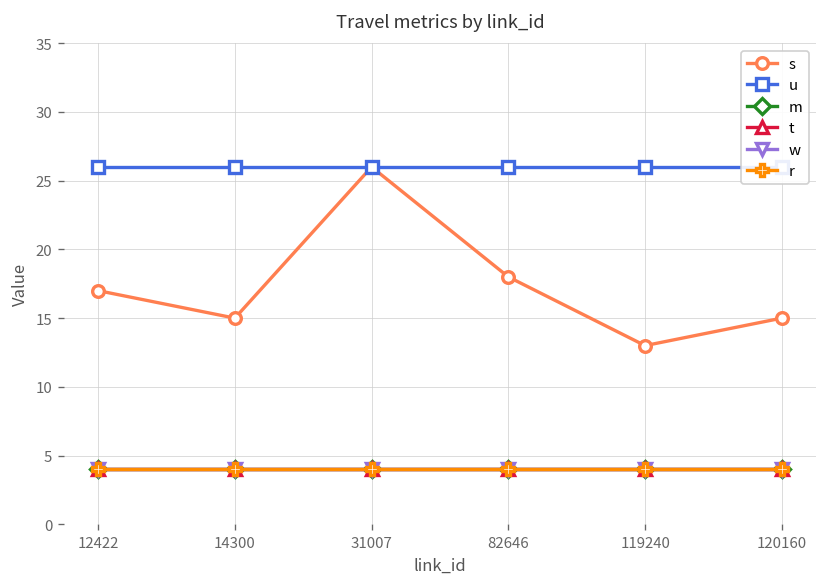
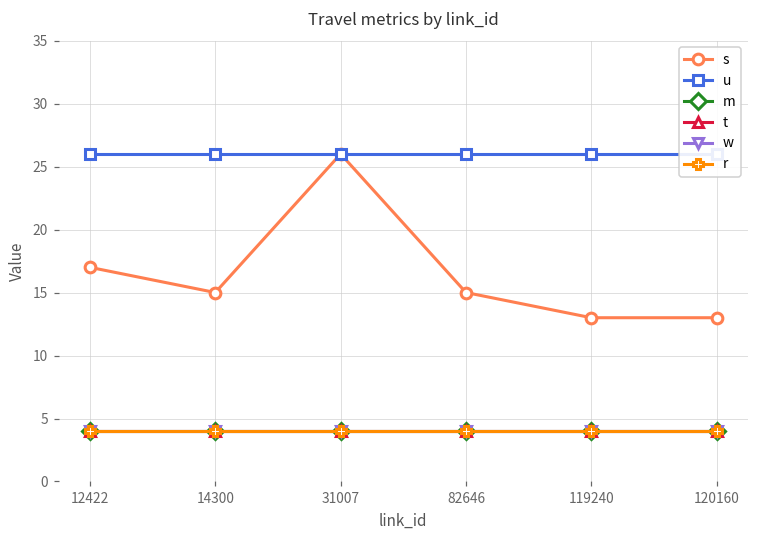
s, 82646: 18 -> 15
s, 120160: 15 -> 13
